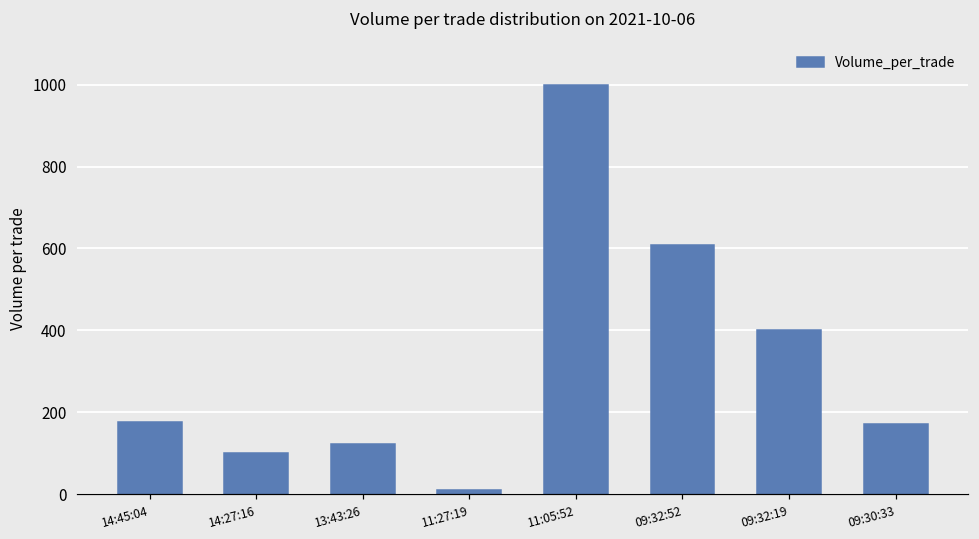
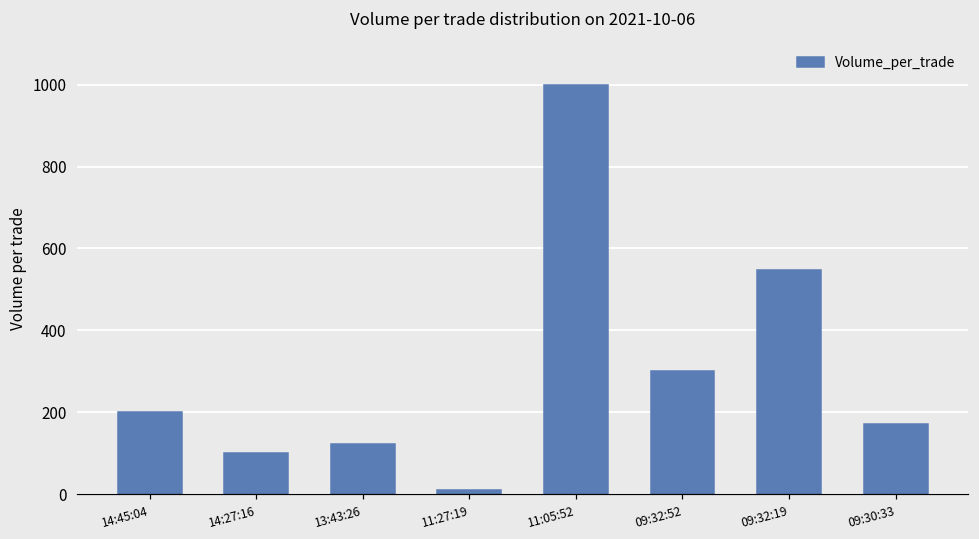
14:45:04: 180 -> 200
09:32:52: 610 -> 300
09:32:19: 400 -> 550
